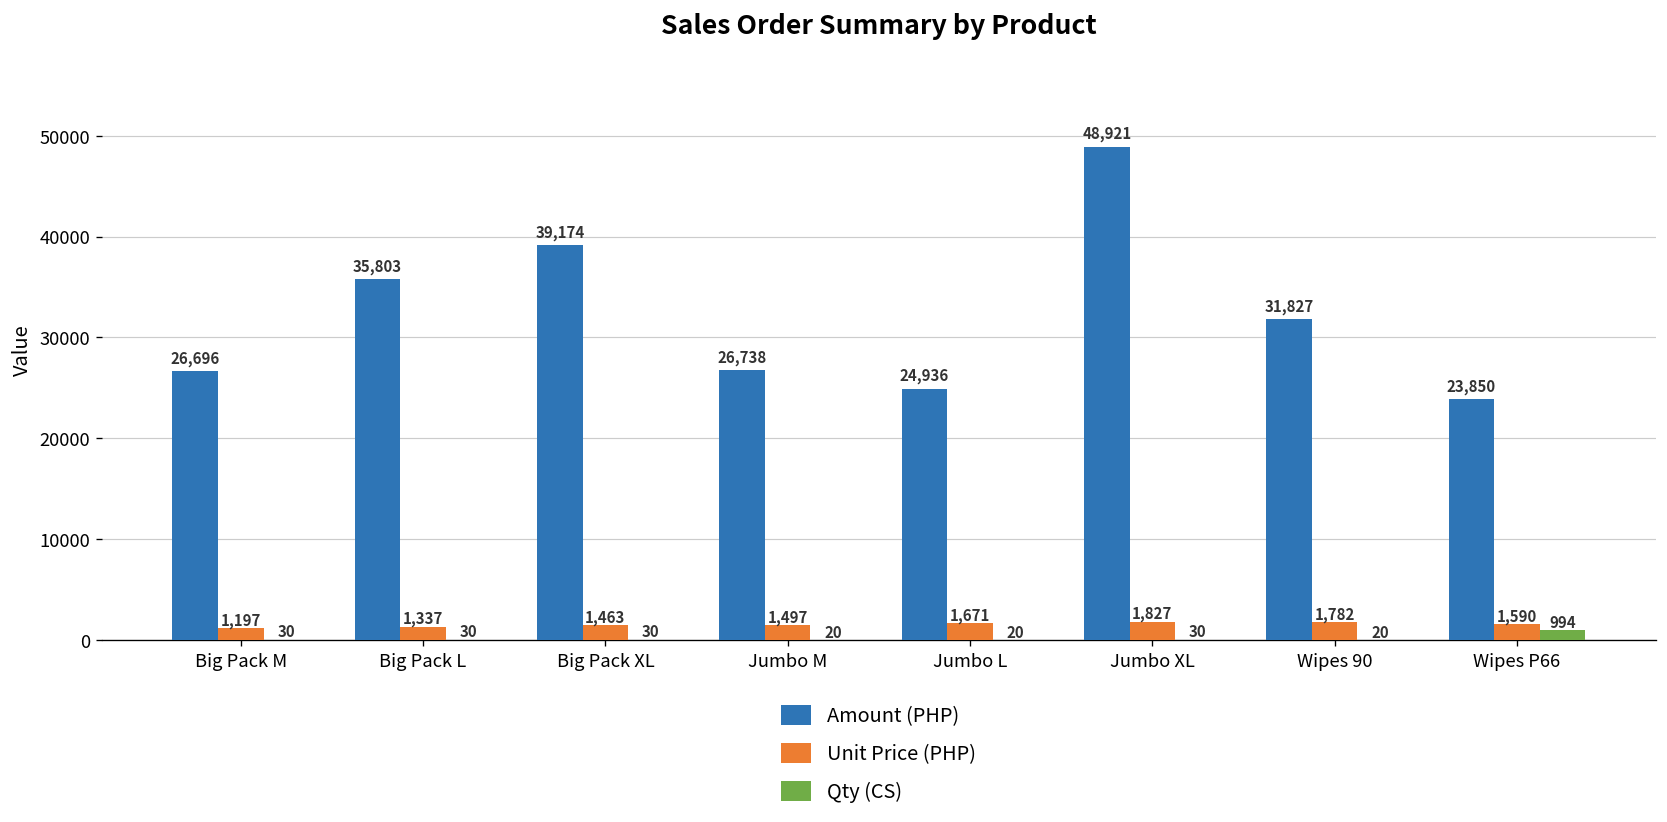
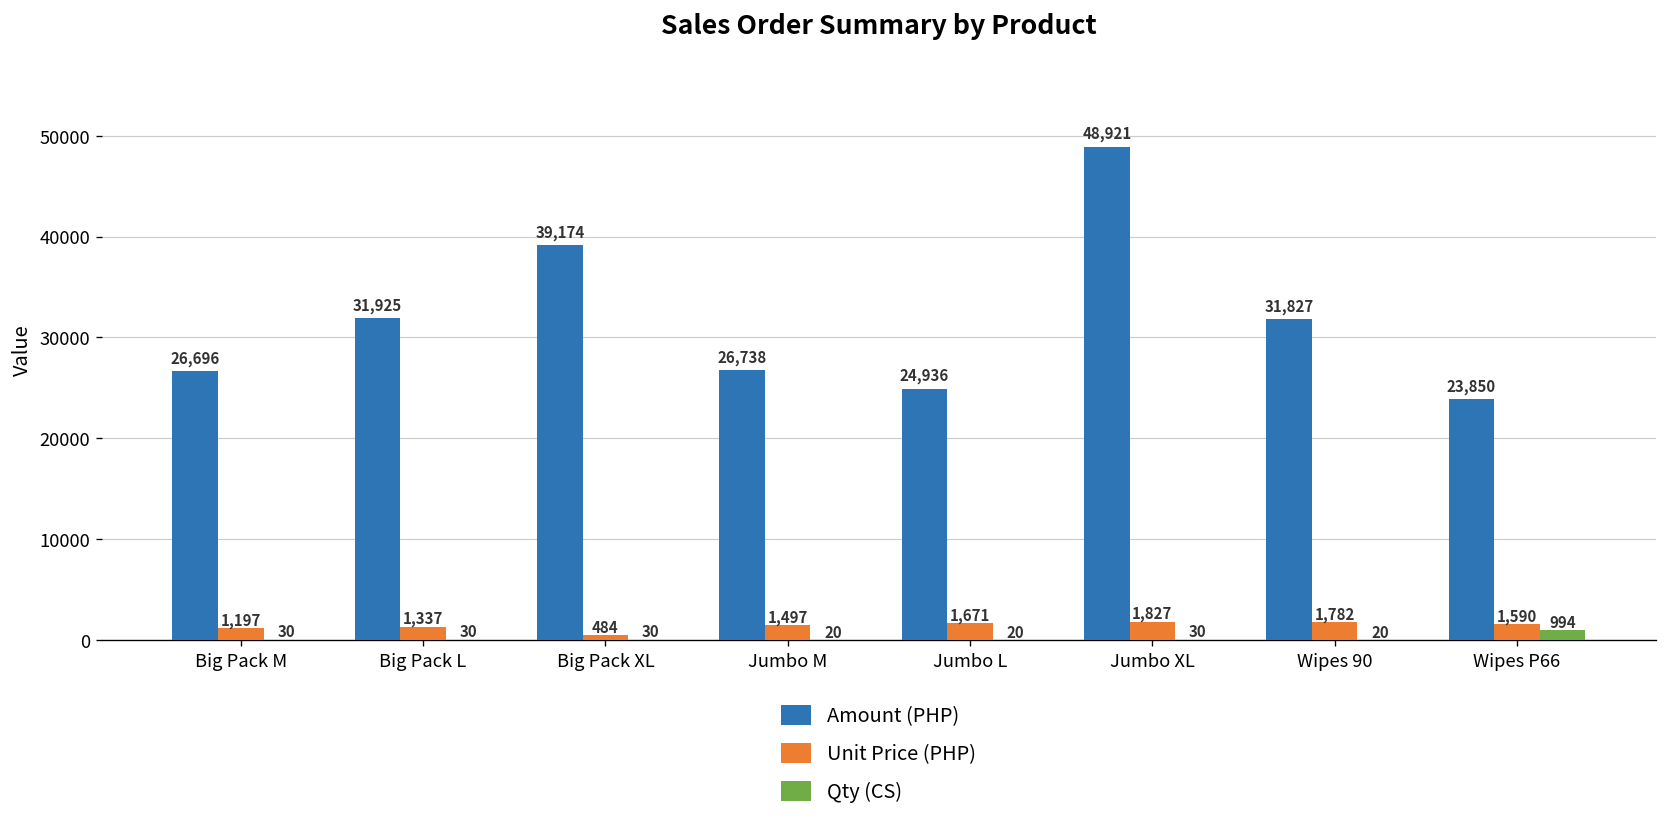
Amount (PHP), Big Pack L: 35,803 -> 31,925
Unit Price (PHP), Big Pack XL: 1,463 -> 484
